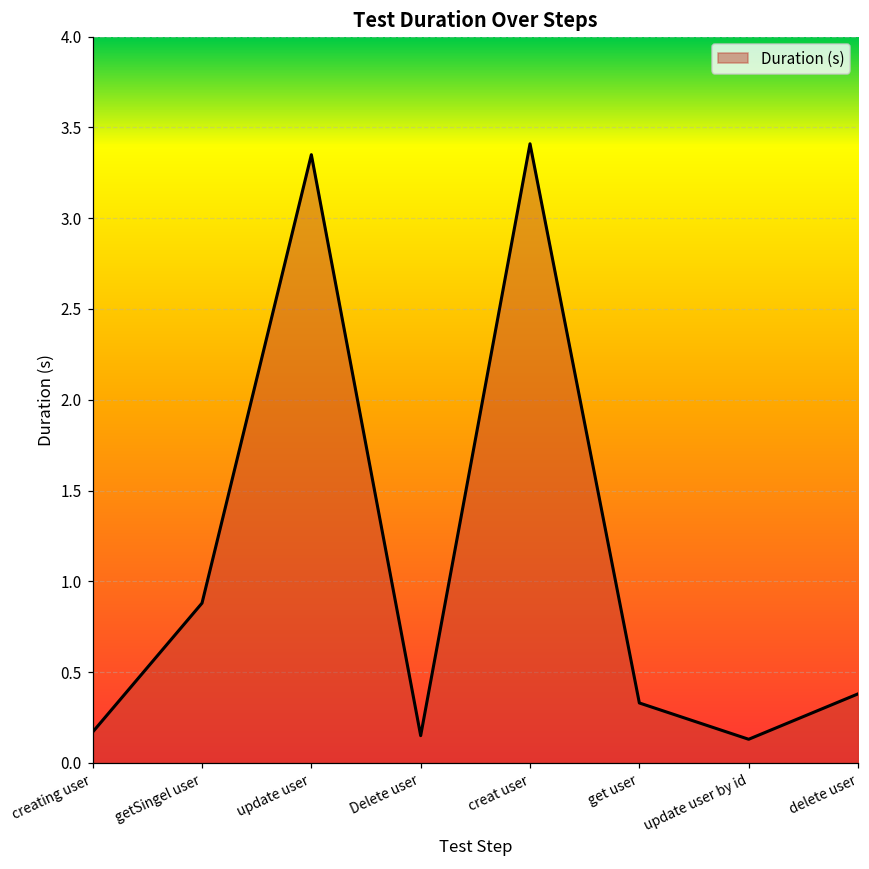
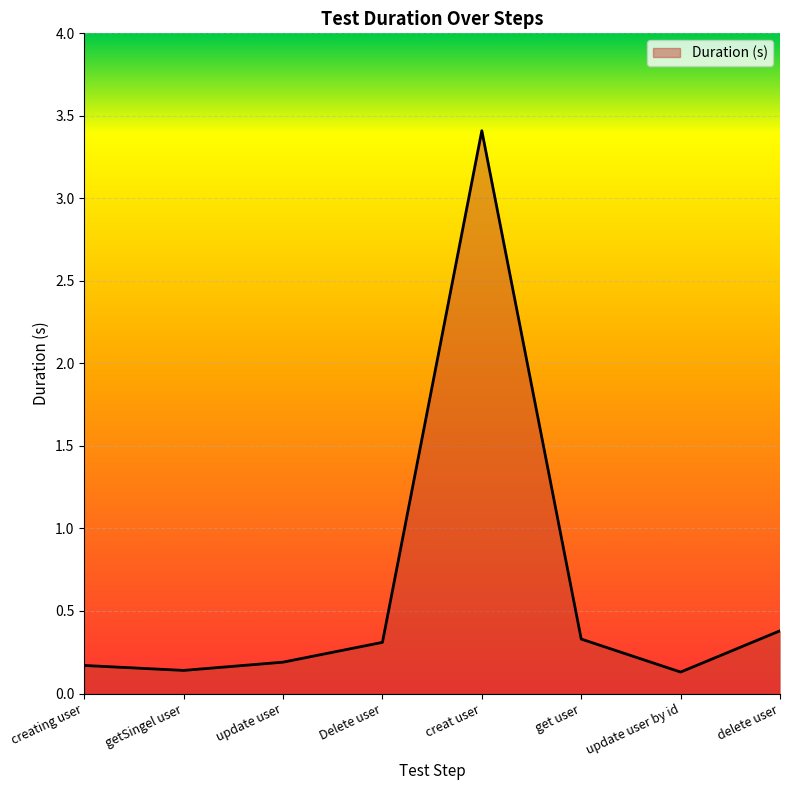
getSingel user: 0.88 -> 0.14
update user: 3.35 -> 0.19
Delete user: 0.15 -> 0.31
